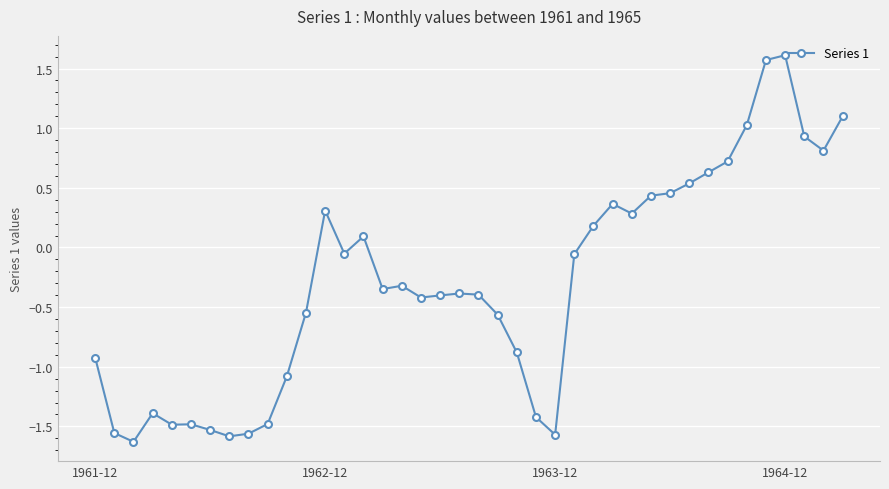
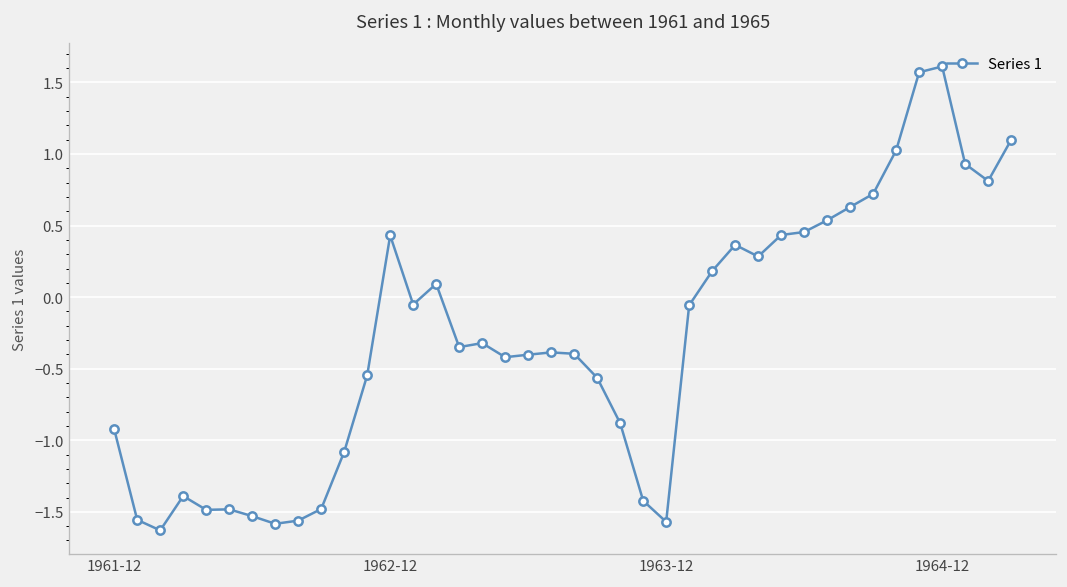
1962-12: 0.31 -> 0.43
